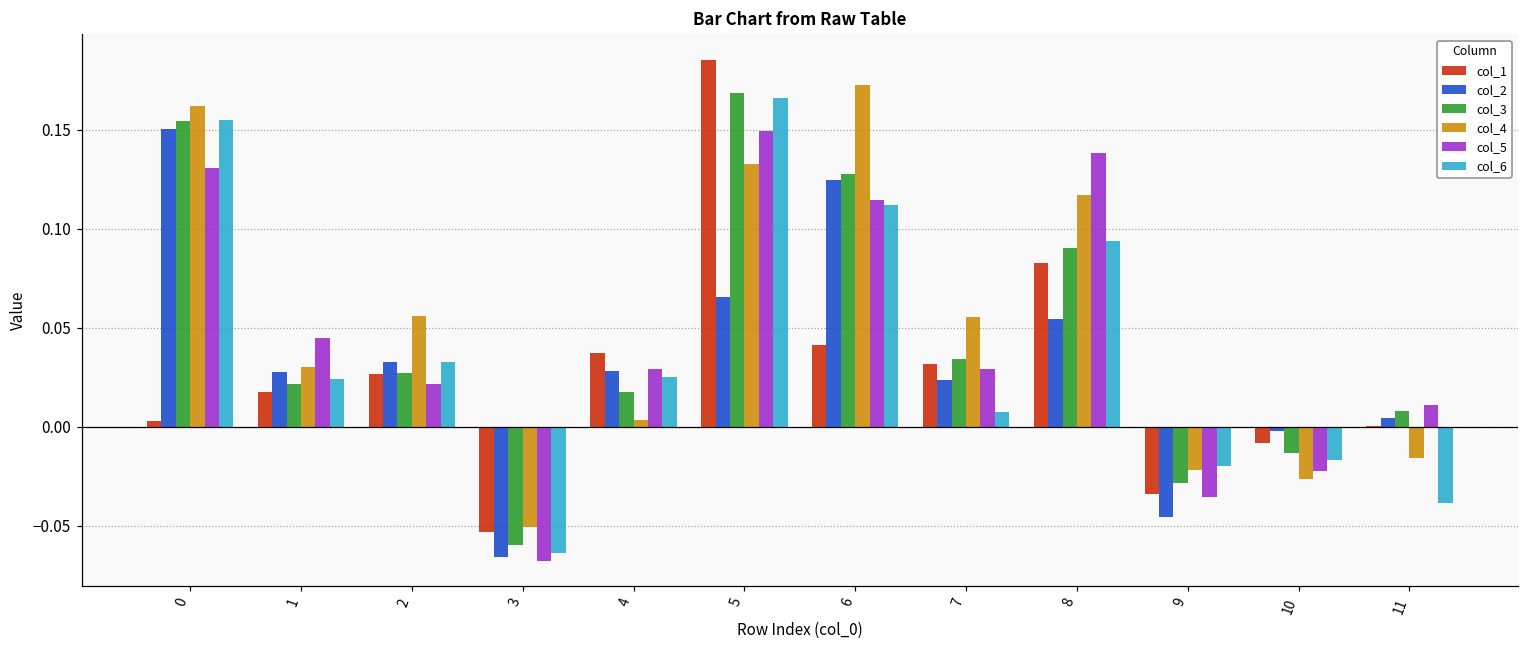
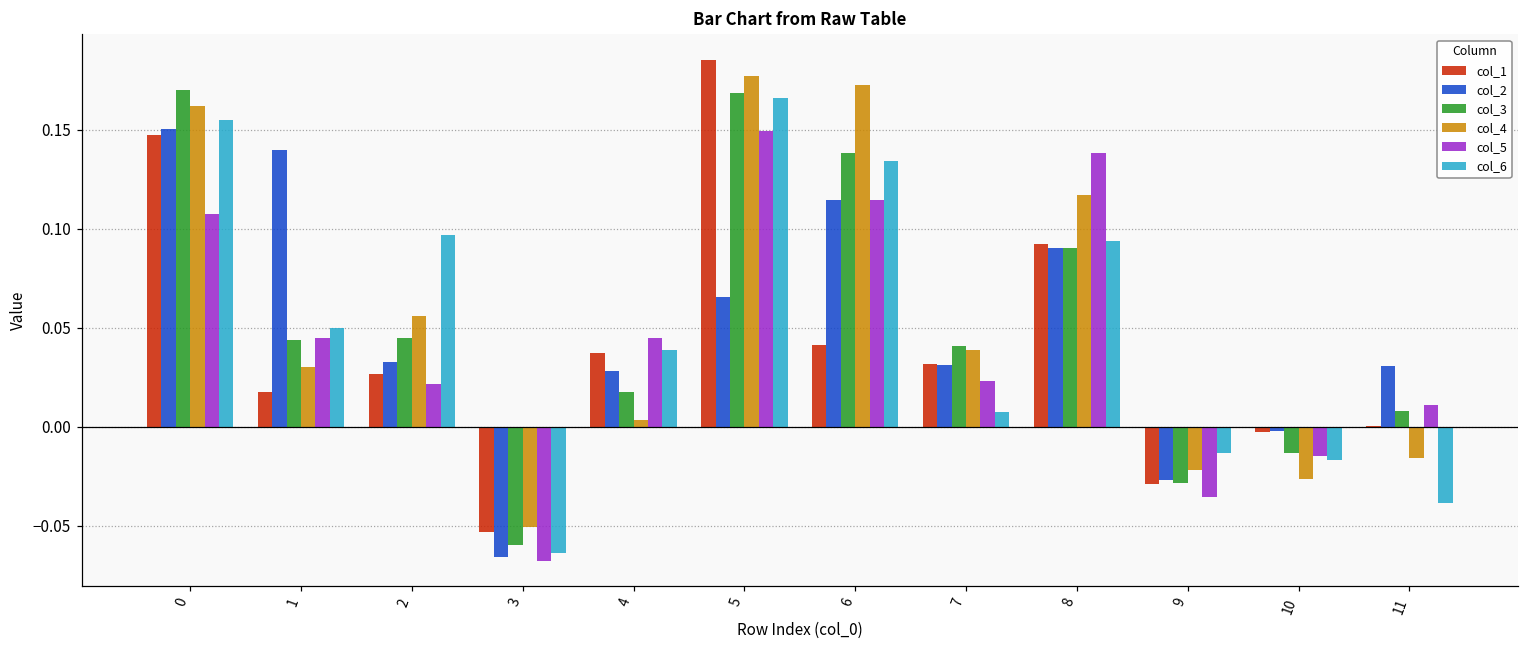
col_1, 0: 0.003 -> 0.147
col_3, 0: 0.154 -> 0.170
col_5, 0: 0.131 -> 0.107
col_2, 1: 0.027 -> 0.139
col_3, 1: 0.022 -> 0.044
col_6, 1: 0.024 -> 0.050
col_3, 2: 0.027 -> 0.045
col_6, 2: 0.032 -> 0.097
col_5, 4: 0.029 -> 0.045
col_6, 4: 0.025 -> 0.038
col_4, 5: 0.133 -> 0.177
col_2, 6: 0.125 -> 0.115
col_3, 6: 0.127 -> 0.138
col_6, 6: 0.112 -> 0.134
col_2, 7: 0.024 -> 0.031
col_3, 7: 0.034 -> 0.041
col_4, 7: 0.055 -> 0.039
col_5, 7: 0.029 -> 0.023
col_1, 8: 0.083 -> 0.092
col_2, 8: 0.054 -> 0.090
col_1, 9: -0.034 -> -0.029
col_2, 9: -0.046 -> -0.027
col_6, 9: -0.020 -> -0.013
col_1, 10: -0.008 -> -0.003
col_5, 10: -0.022 -> -0.015
col_2, 11: 0.004 -> 0.031
